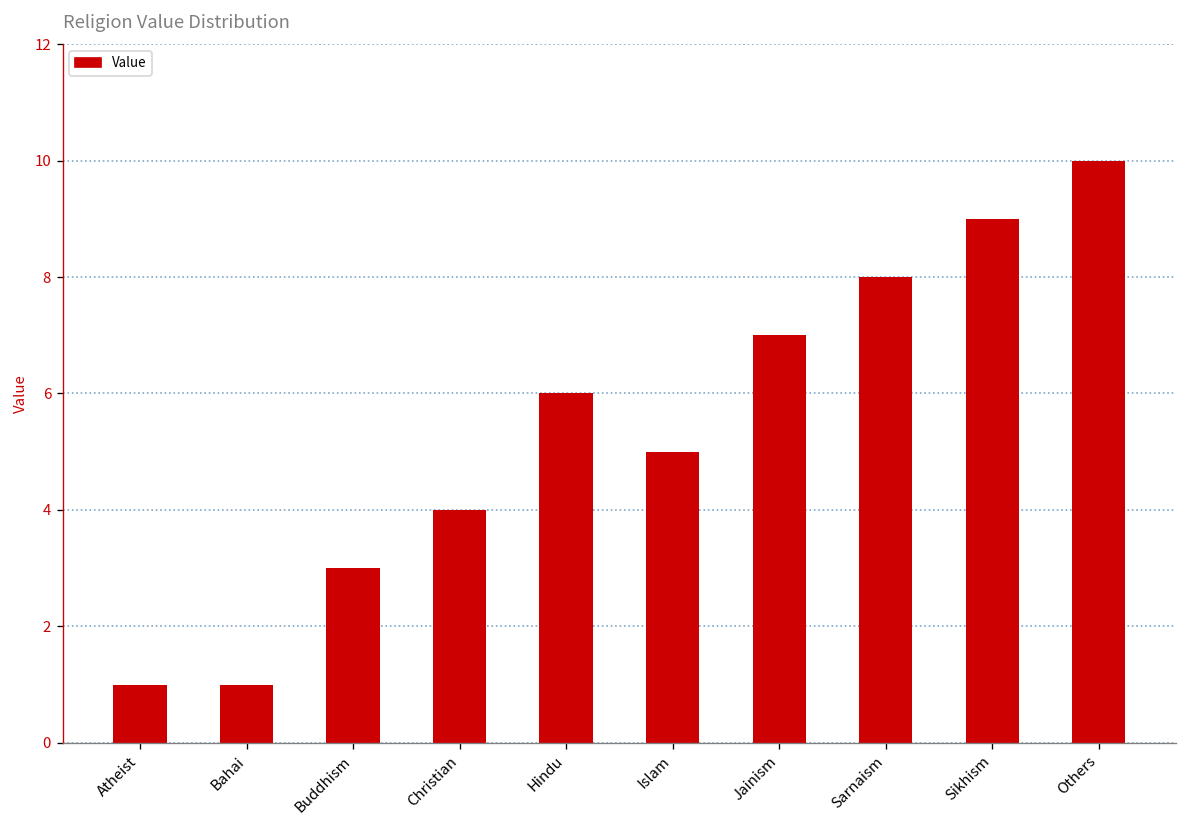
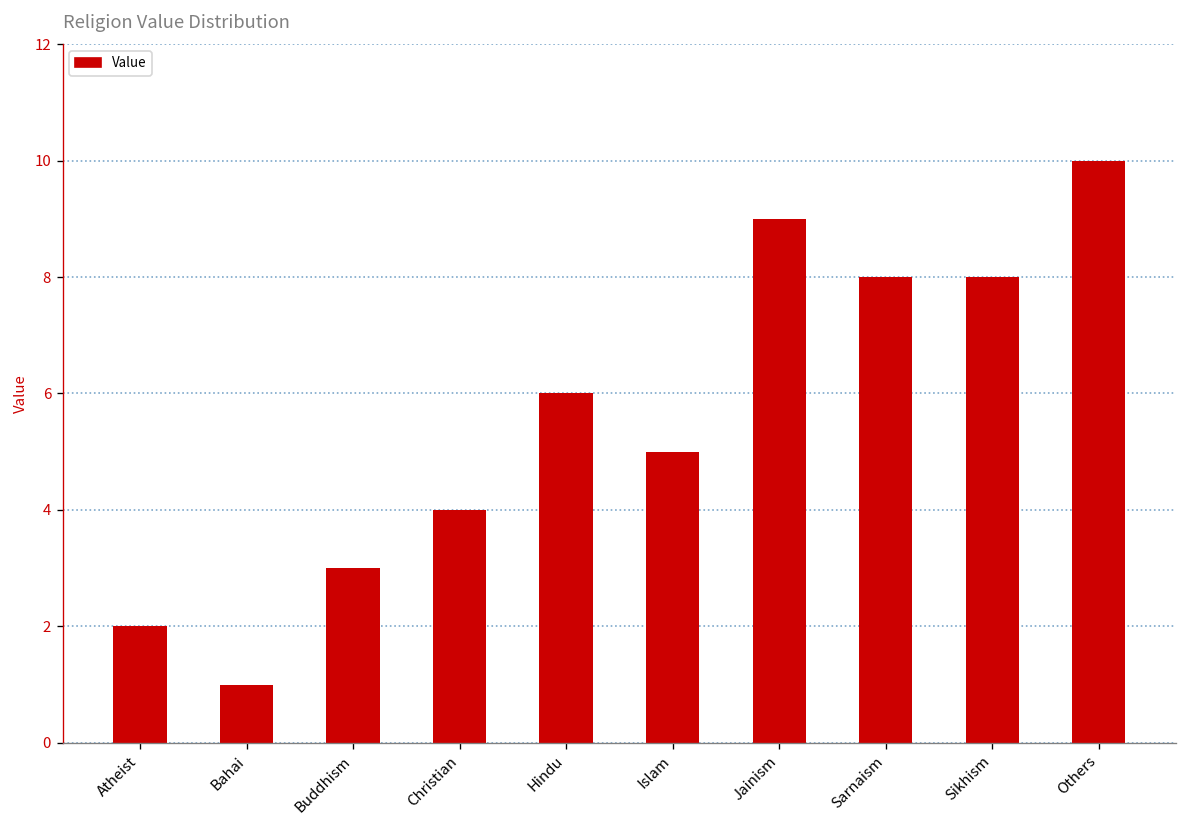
Atheist: 1 -> 2
Jainism: 7 -> 9
Sikhism: 9 -> 8
